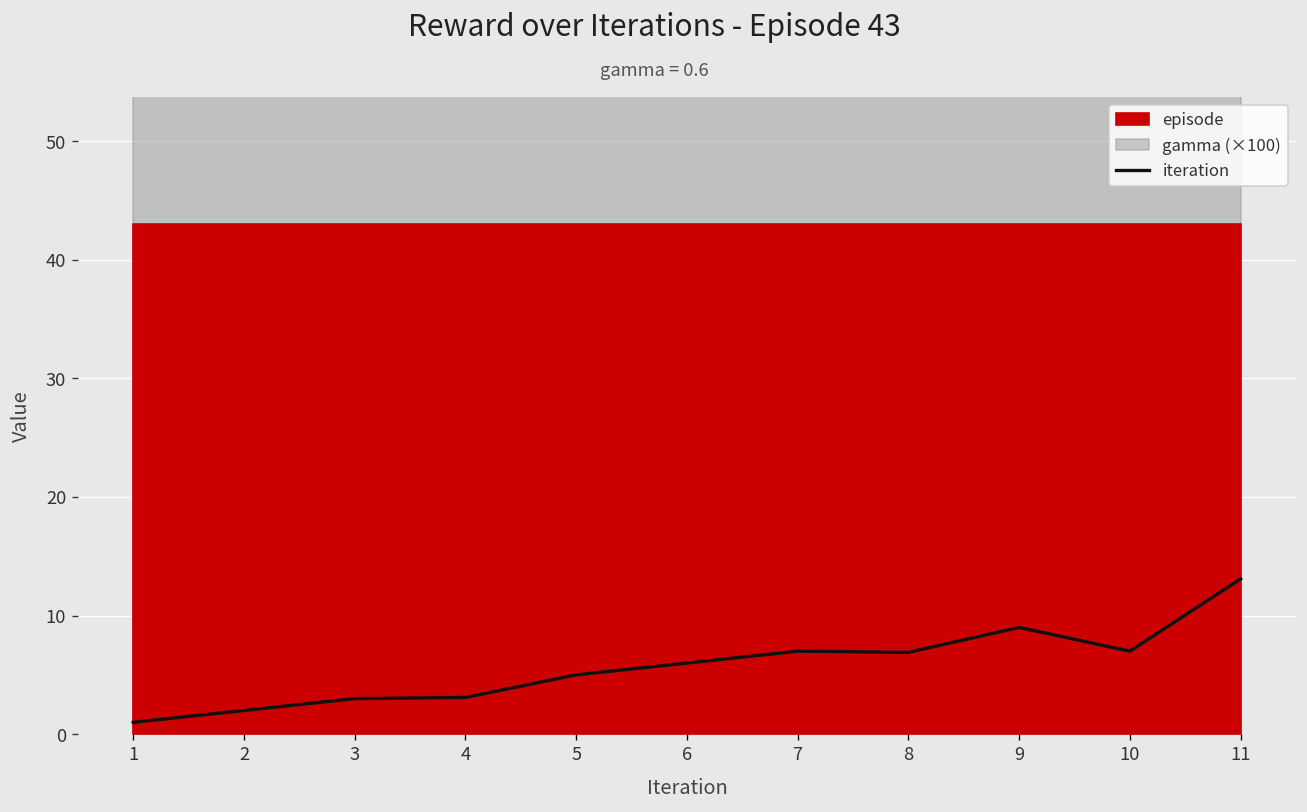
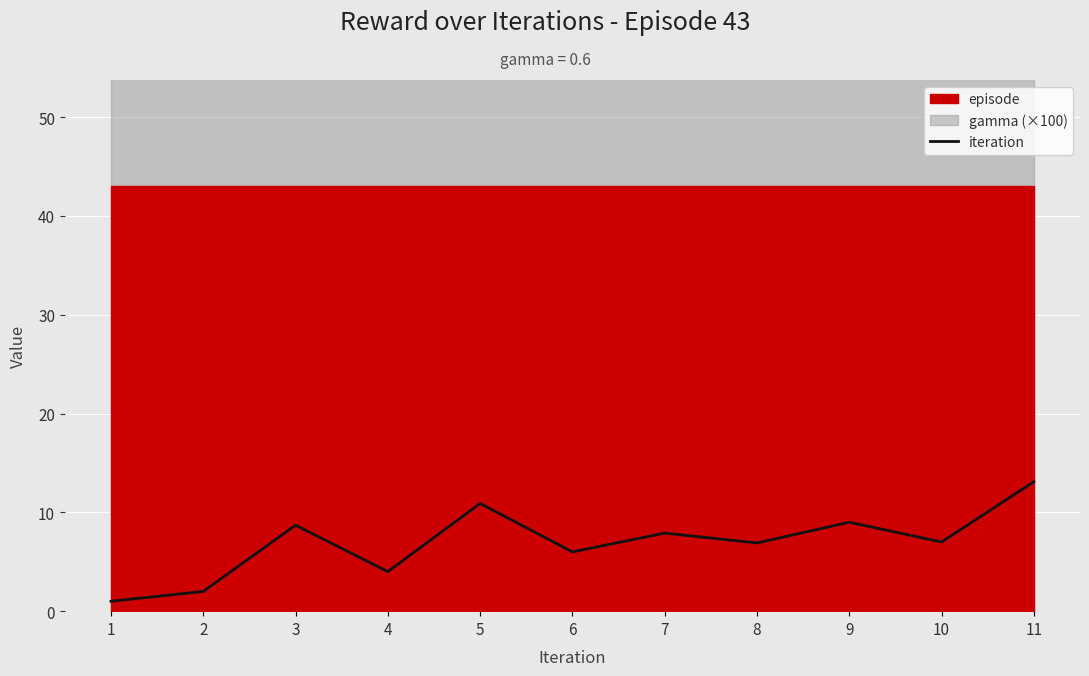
iteration, 3: 3 -> 9
iteration, 4: 3 -> 4
iteration, 5: 5 -> 11
iteration, 7: 7 -> 8
